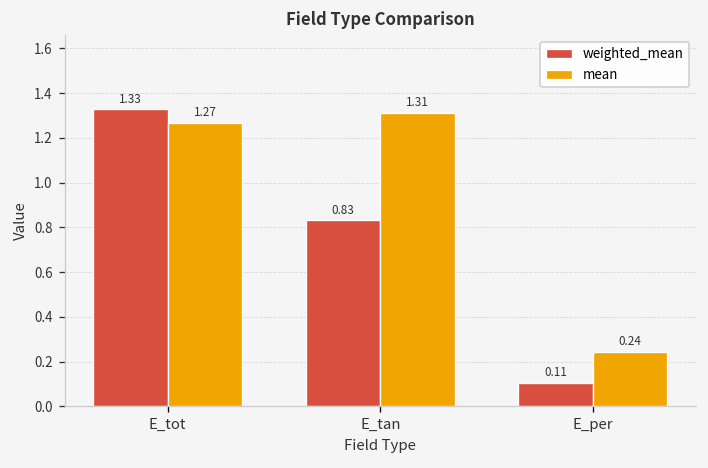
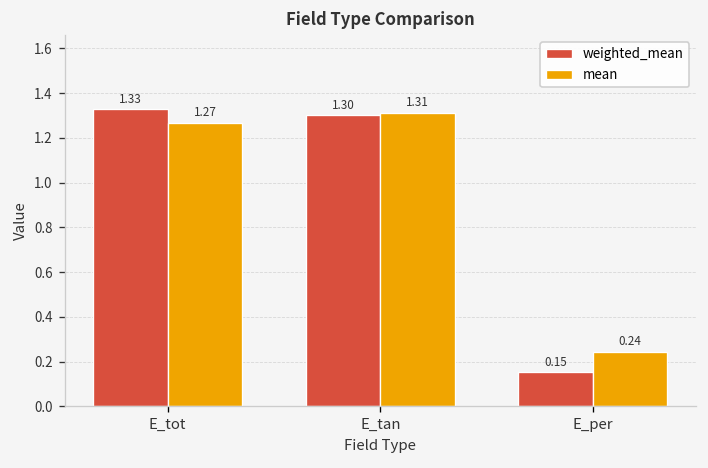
weighted_mean, E_tan: 0.83 -> 1.30
weighted_mean, E_per: 0.11 -> 0.15
